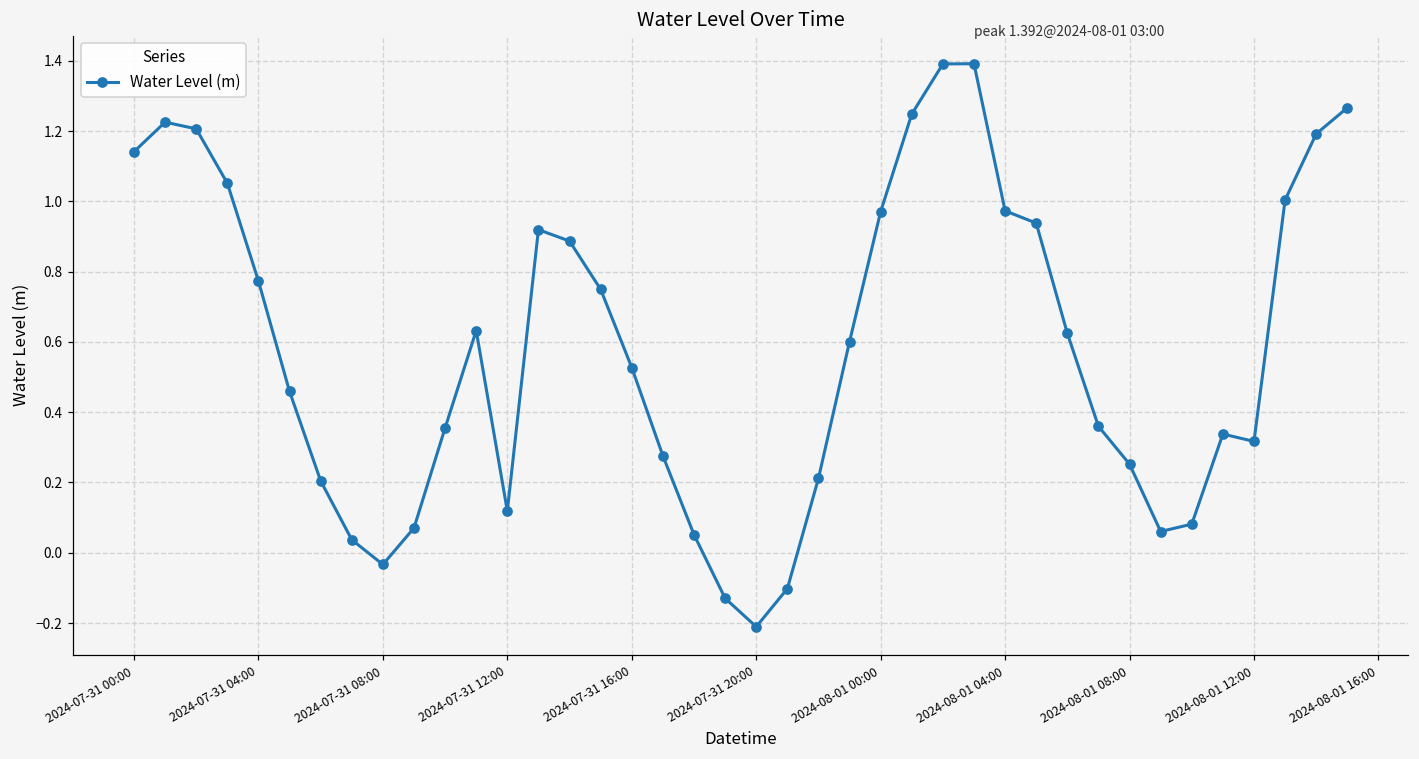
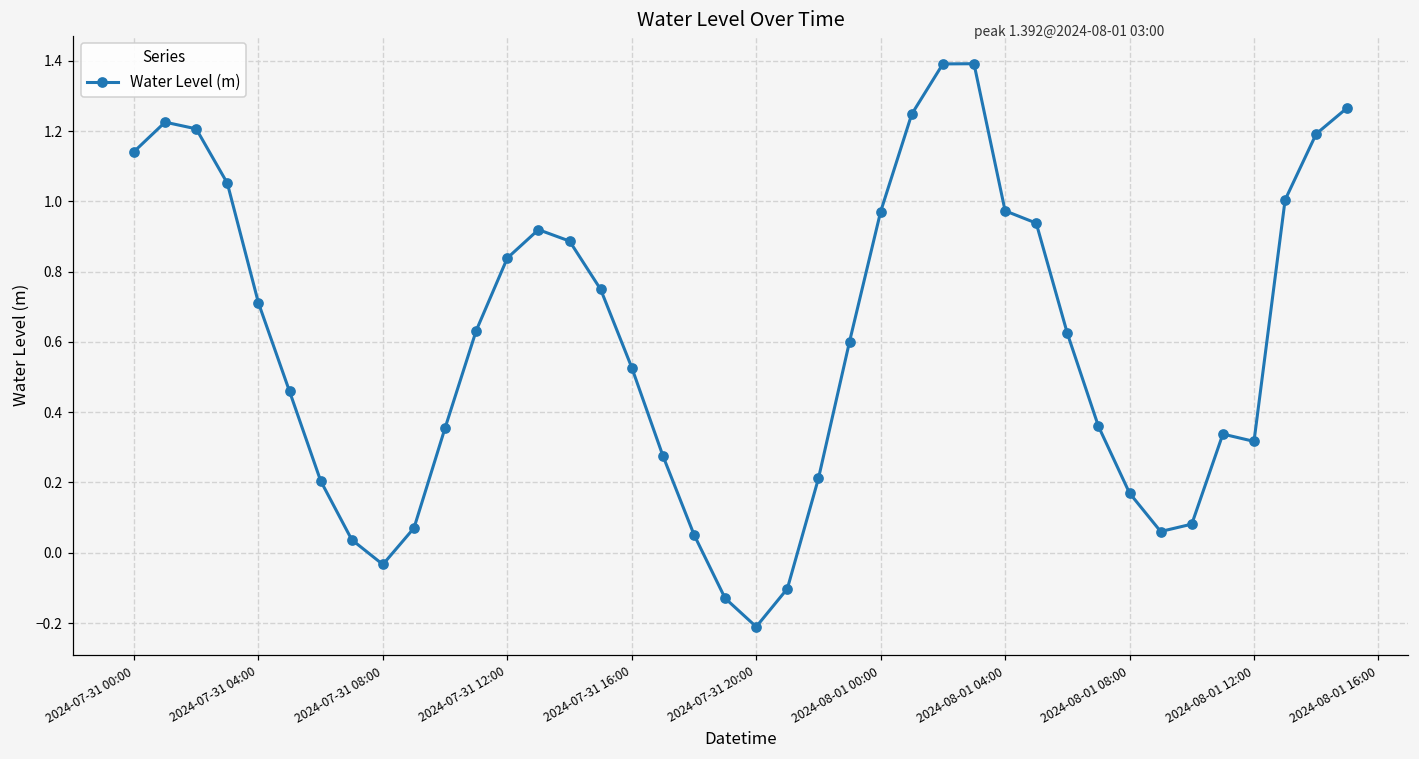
2024-07-31 04:00: 0.77 -> 0.71
2024-07-31 12:00: 0.12 -> 0.84
2024-08-01 08:00: 0.25 -> 0.17
